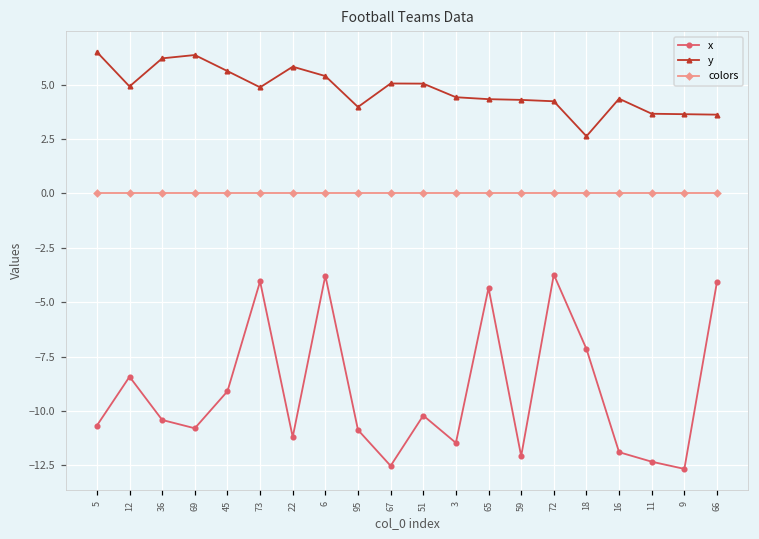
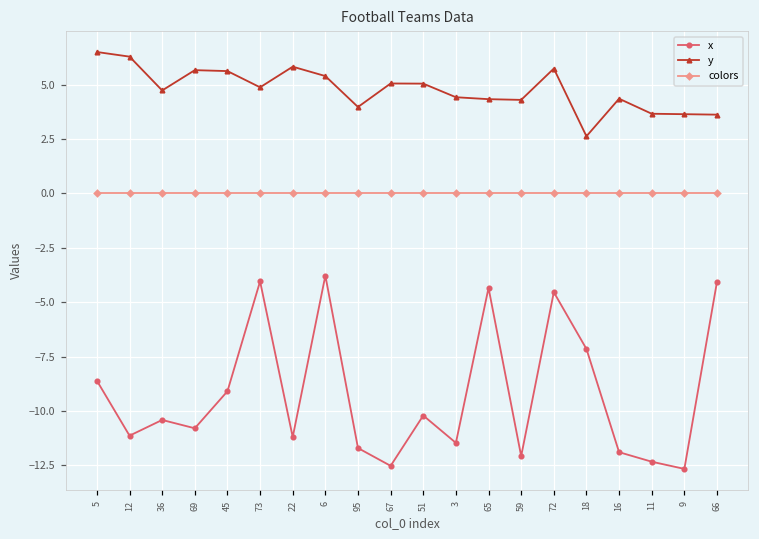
x, 5: -10.7 -> -8.6
x, 12: -8.4 -> -11.1
y, 12: 4.9 -> 6.3
y, 36: 6.2 -> 4.7
y, 69: 6.4 -> 5.7
x, 95: -10.9 -> -11.7
x, 72: -3.7 -> -4.5
y, 72: 4.2 -> 5.7
